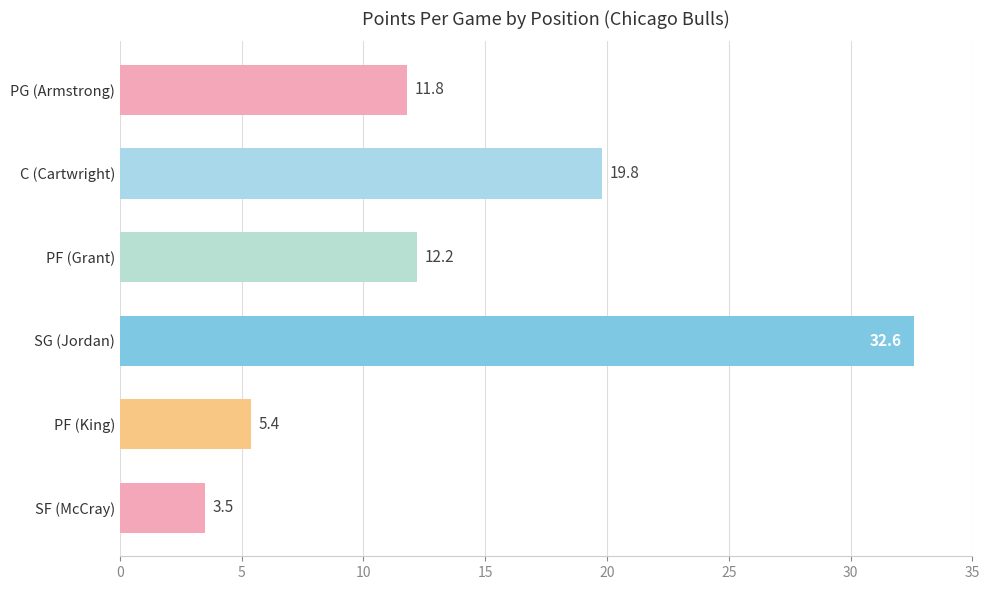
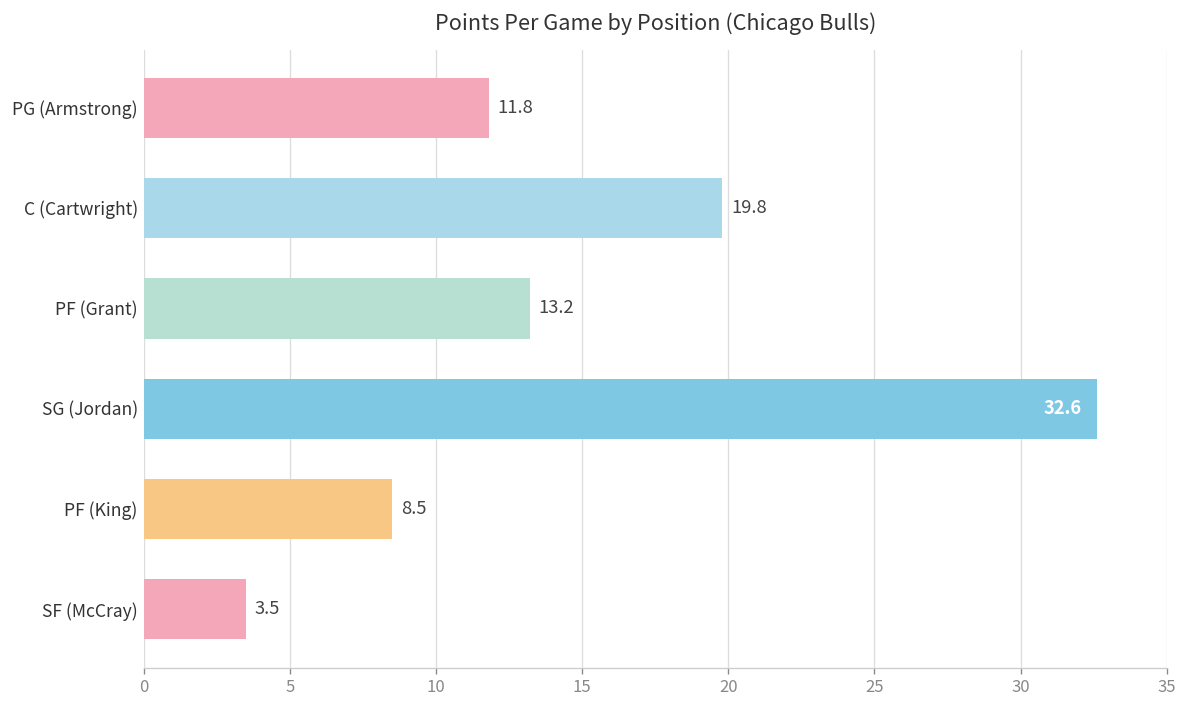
PF (Grant): 12.2 -> 13.2
PF (King): 5.4 -> 8.5
